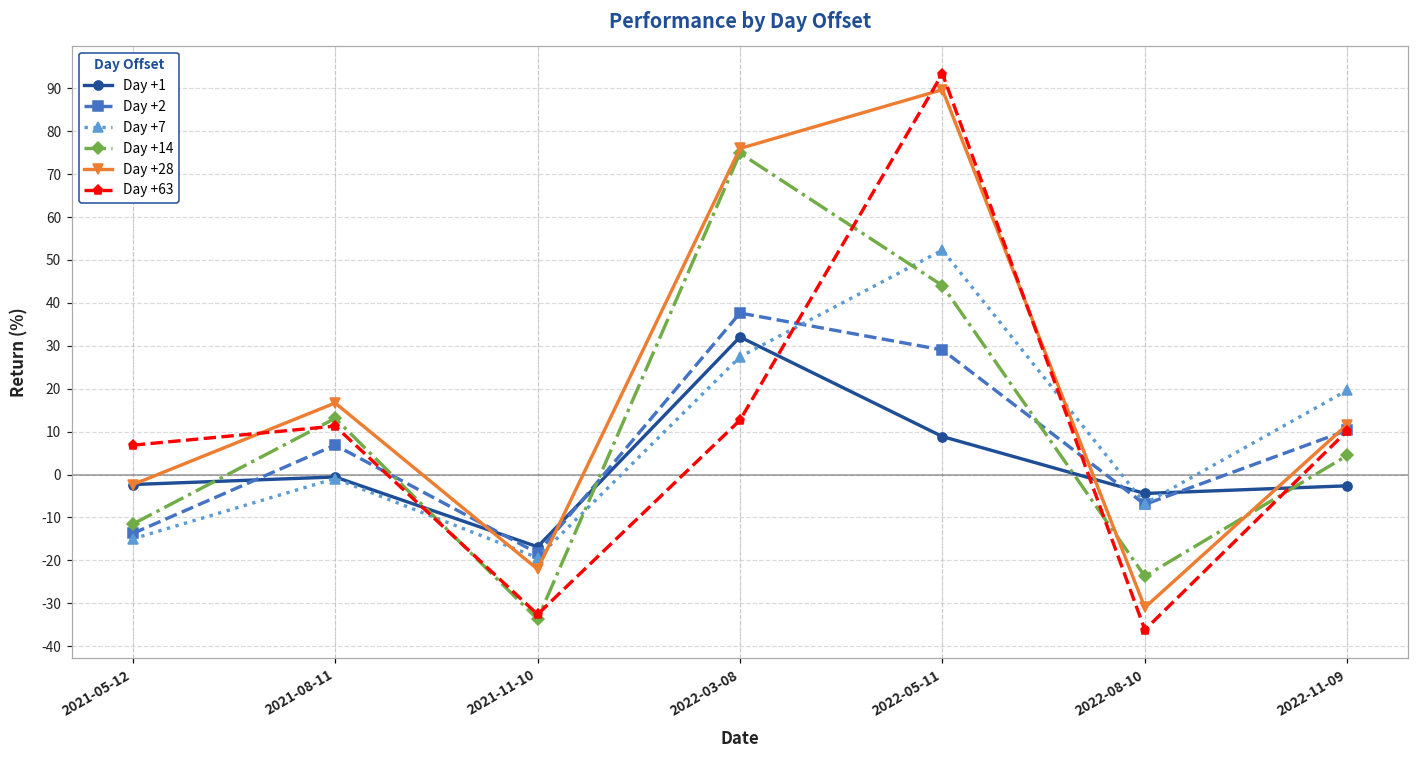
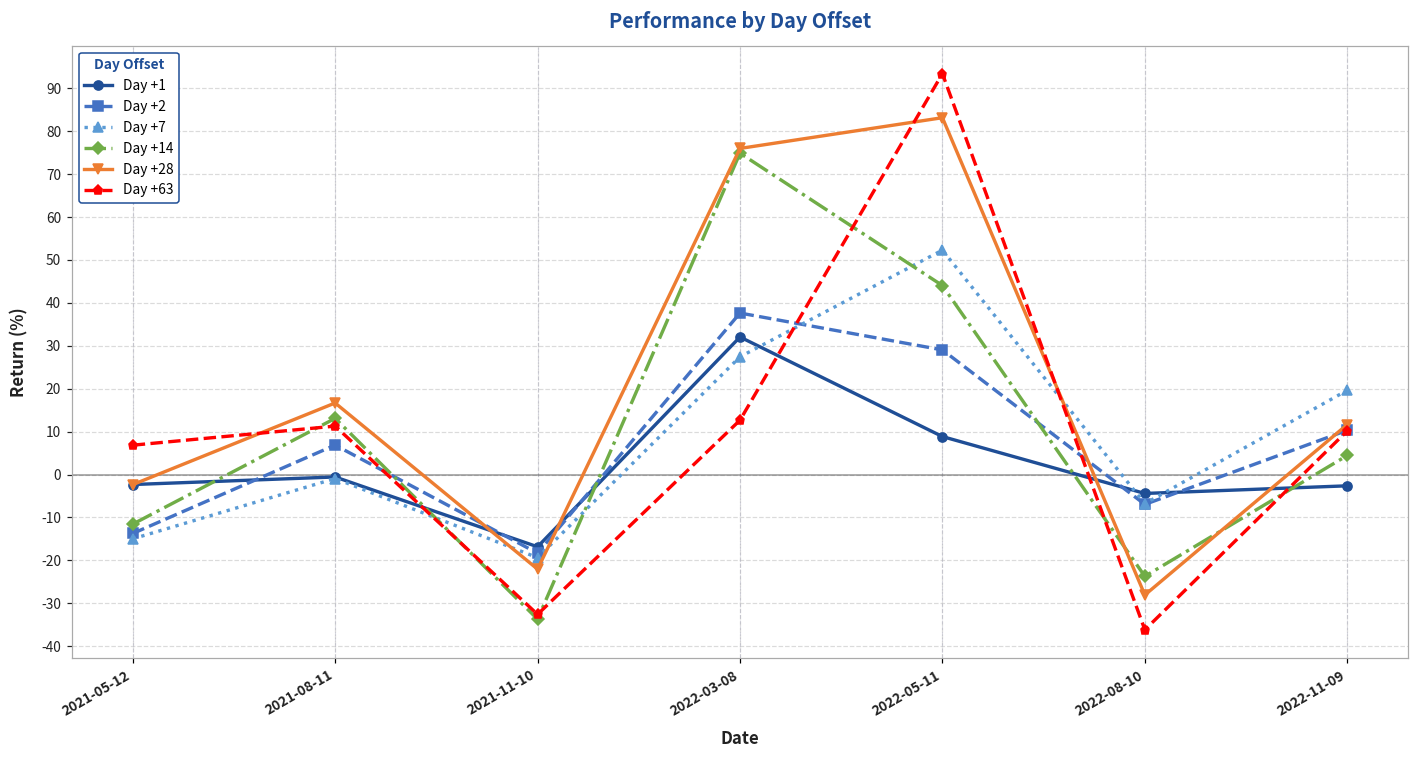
Day +28, 2022-05-11: 90 -> 83
Day +28, 2022-08-10: -31 -> -28
